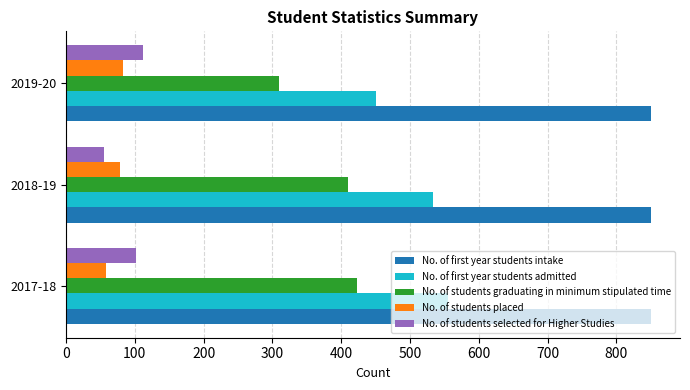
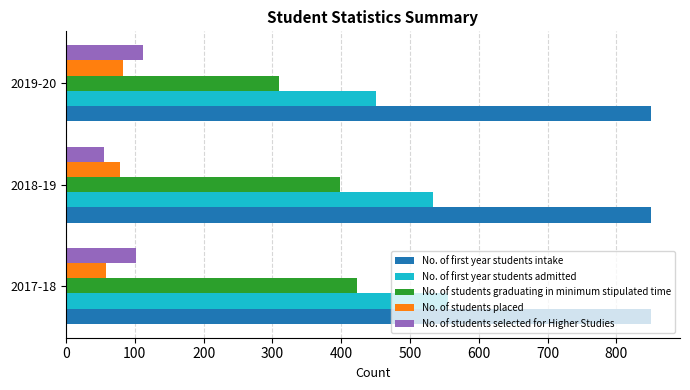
No. of students graduating in minimum stipulated time, 2018-19: 410 -> 400
